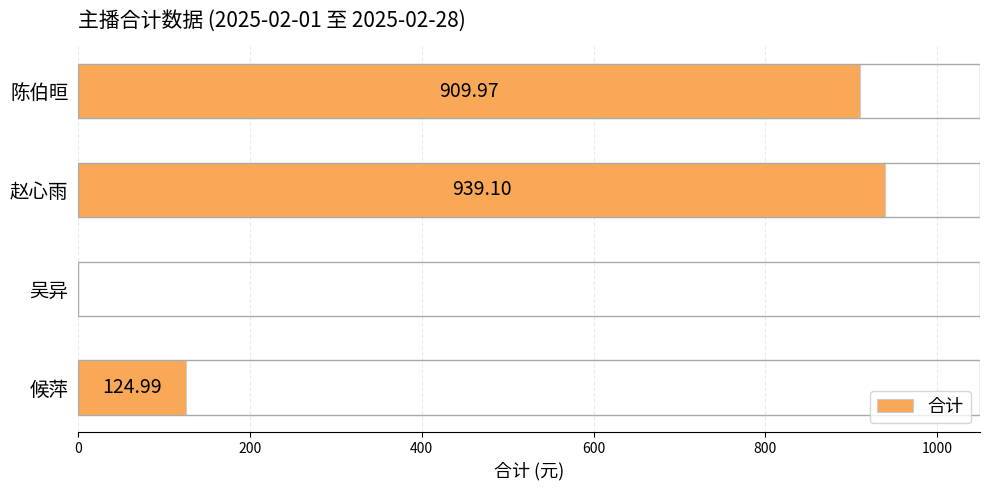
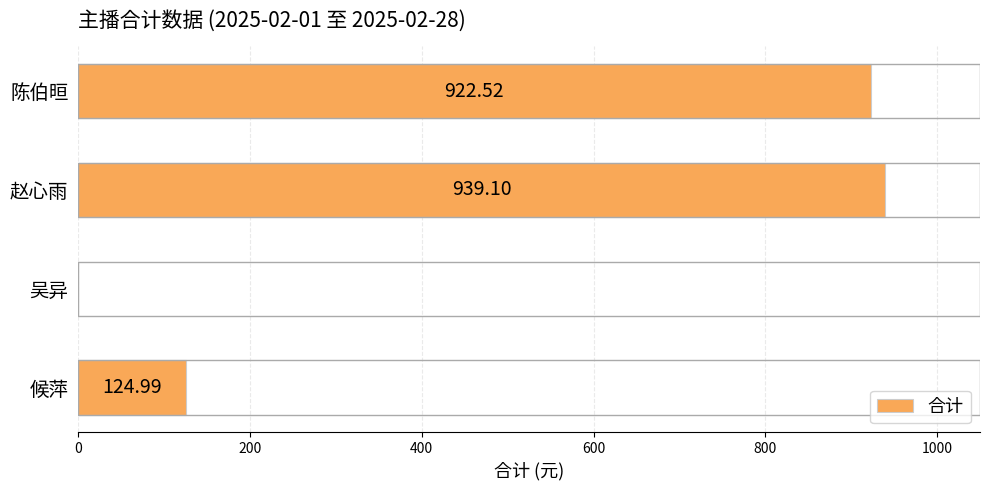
陈伯晅: 909.97 -> 922.52
